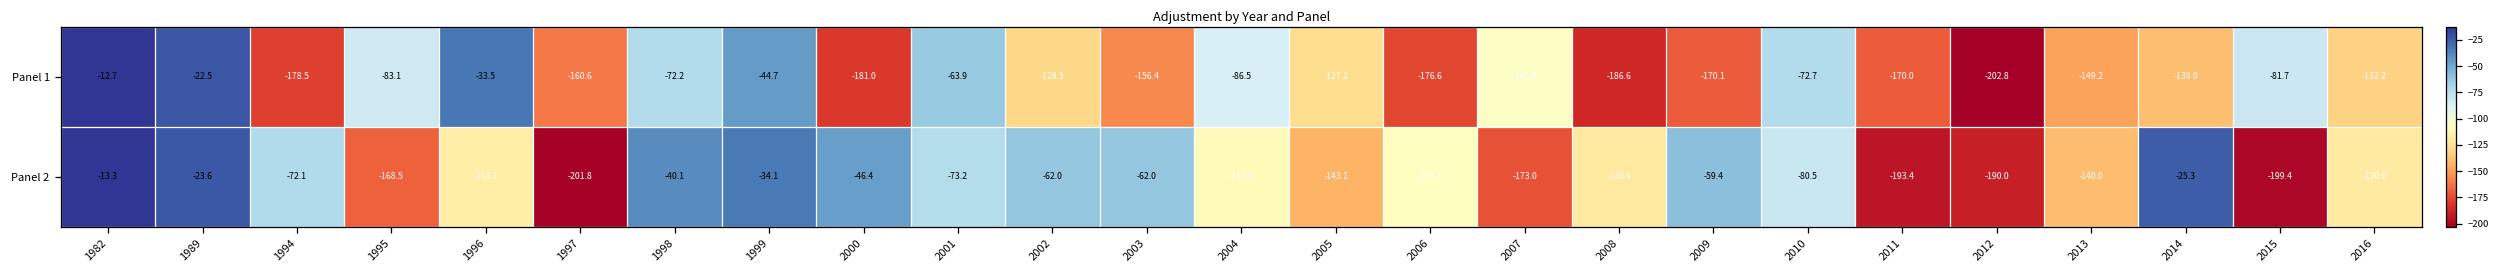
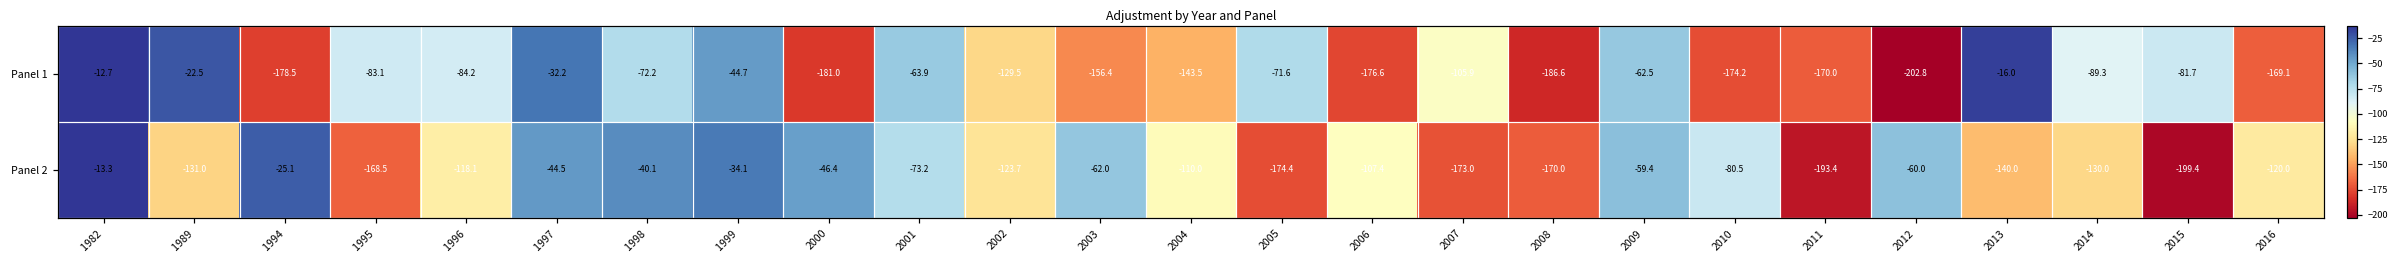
Panel 1, 1996: -33.5 -> -84.2
Panel 1, 1997: -160.6 -> -32.2
Panel 1, 2004: -86.5 -> -143.5
Panel 1, 2005: -127.2 -> -71.6
Panel 1, 2009: -170.1 -> -62.5
Panel 1, 2010: -72.7 -> -174.2
Panel 1, 2013: -149.2 -> -16.0
Panel 1, 2014: -139.0 -> -89.3
Panel 1, 2016: -132.2 -> -169.1
Panel 2, 1989: -23.6 -> -131.0
Panel 2, 1994: -72.1 -> -25.1
Panel 2, 1997: -201.8 -> -44.5
Panel 2, 2002: -62.0 -> -123.7
Panel 2, 2005: -143.1 -> -174.4
Panel 2, 2008: -120.4 -> -170.0
Panel 2, 2012: -190.0 -> -60.0
Panel 2, 2014: -25.3 -> -130.0
